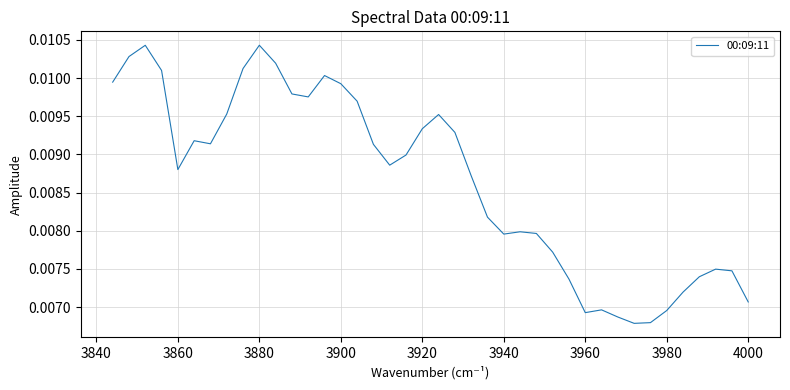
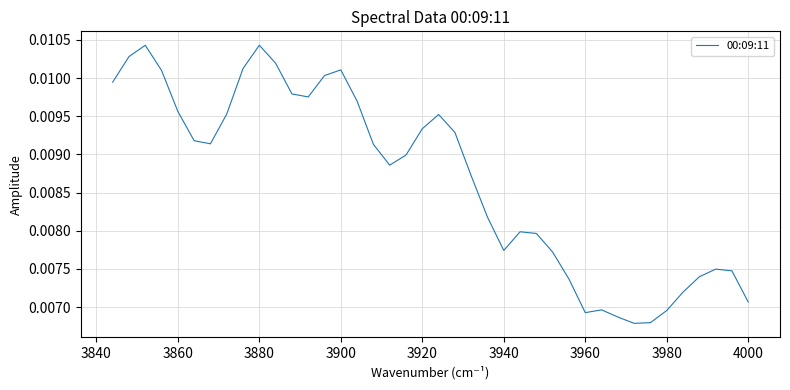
3860: 0.0088 -> 0.0096
3900: 0.0099 -> 0.0101
3940: 0.0080 -> 0.0077
